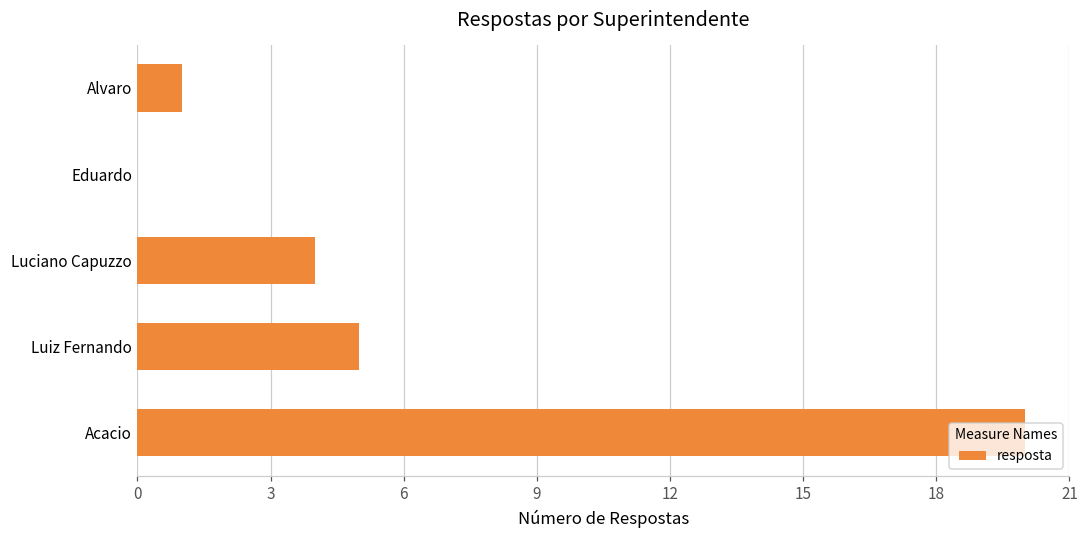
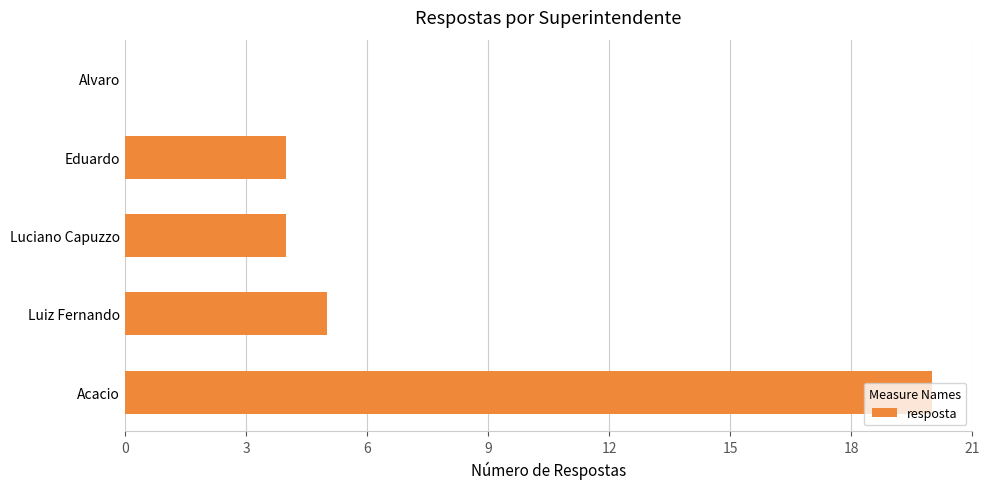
Alvaro: 1 -> 0
Eduardo: 0 -> 4
